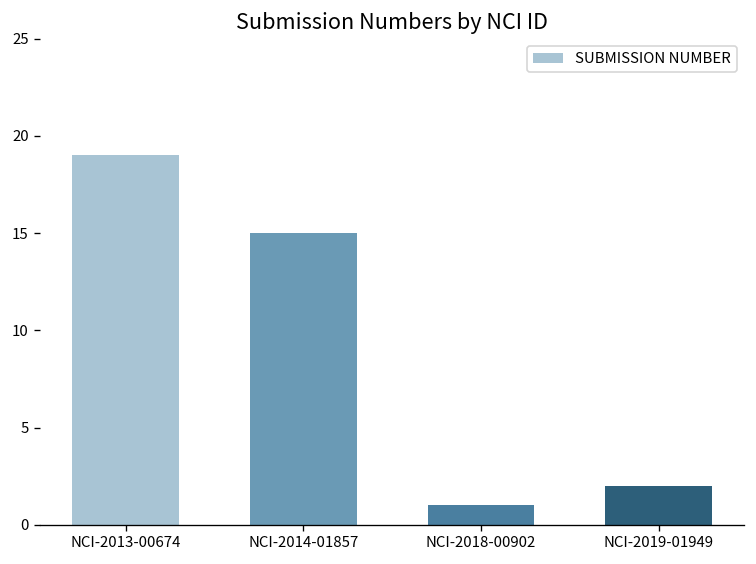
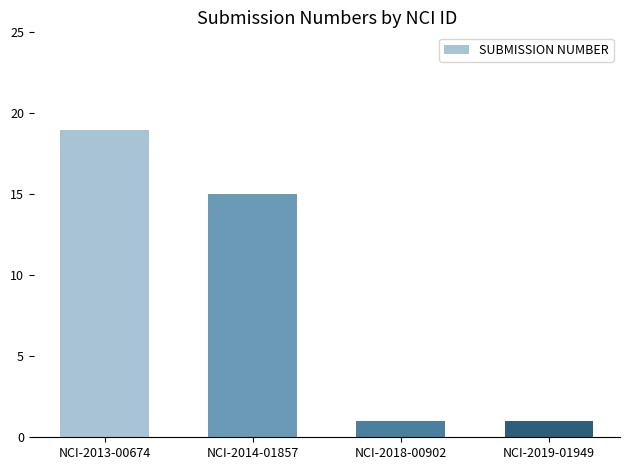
NCI-2019-01949: 2 -> 1
